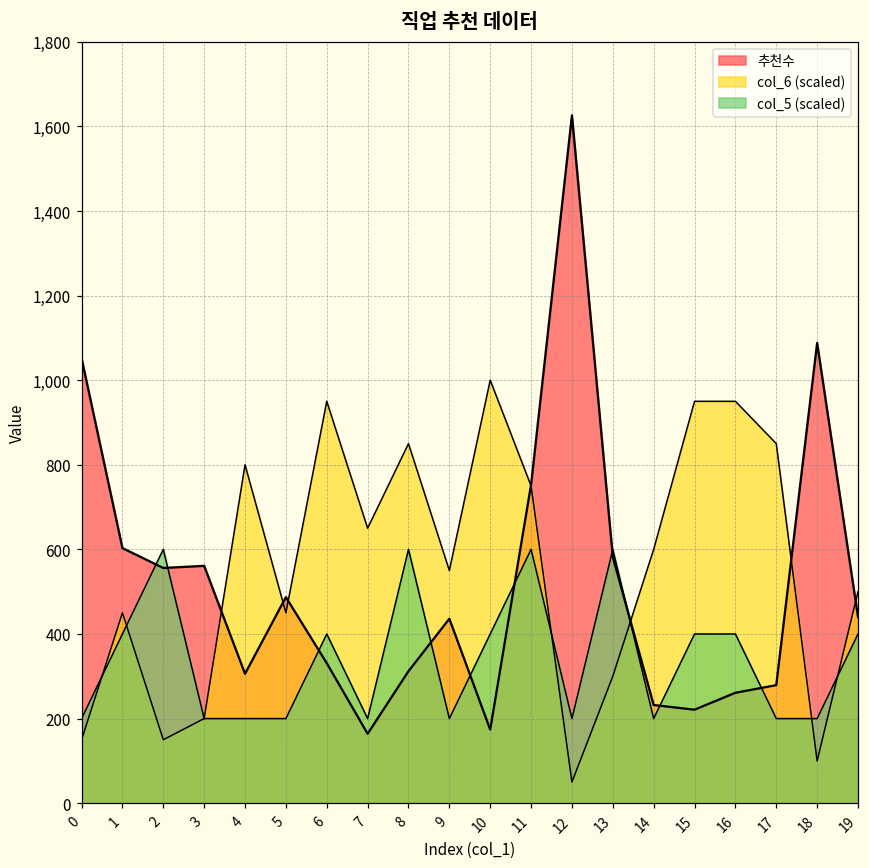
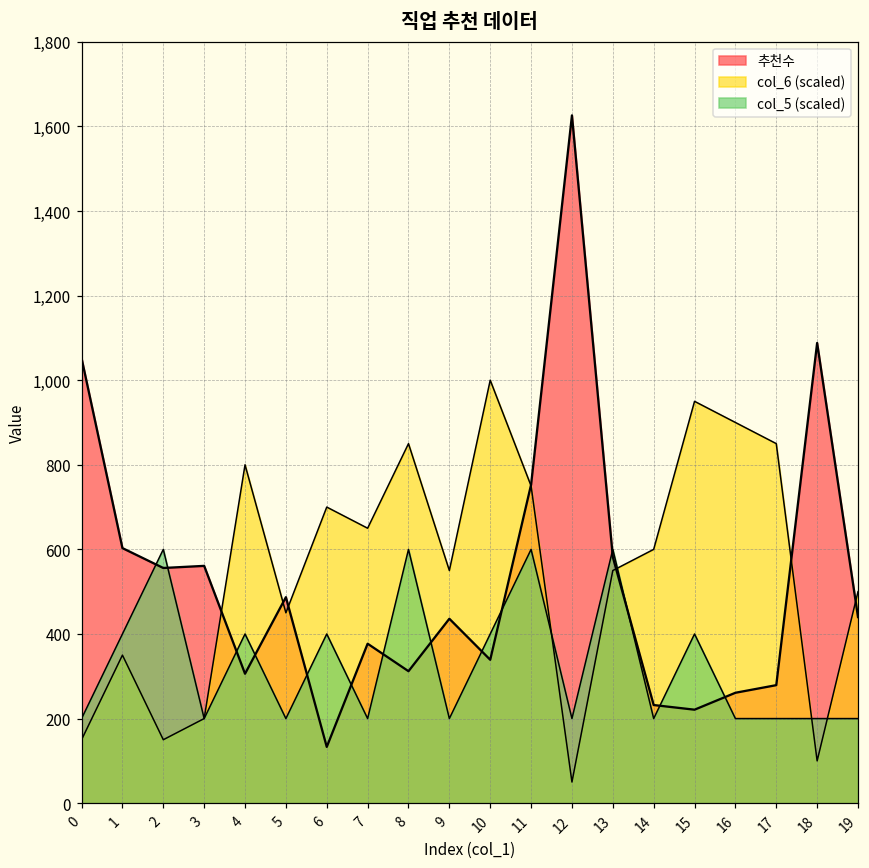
col_6 (scaled), 1: 450 -> 350
col_5 (scaled), 4: 200 -> 400
추천수, 6: 330 -> 130
col_6 (scaled), 6: 950 -> 700
추천수, 7: 160 -> 380
추천수, 10: 170 -> 340
col_6 (scaled), 13: 300 -> 550
col_6 (scaled), 16: 950 -> 900
col_5 (scaled), 16: 400 -> 200
col_5 (scaled), 19: 400 -> 200
